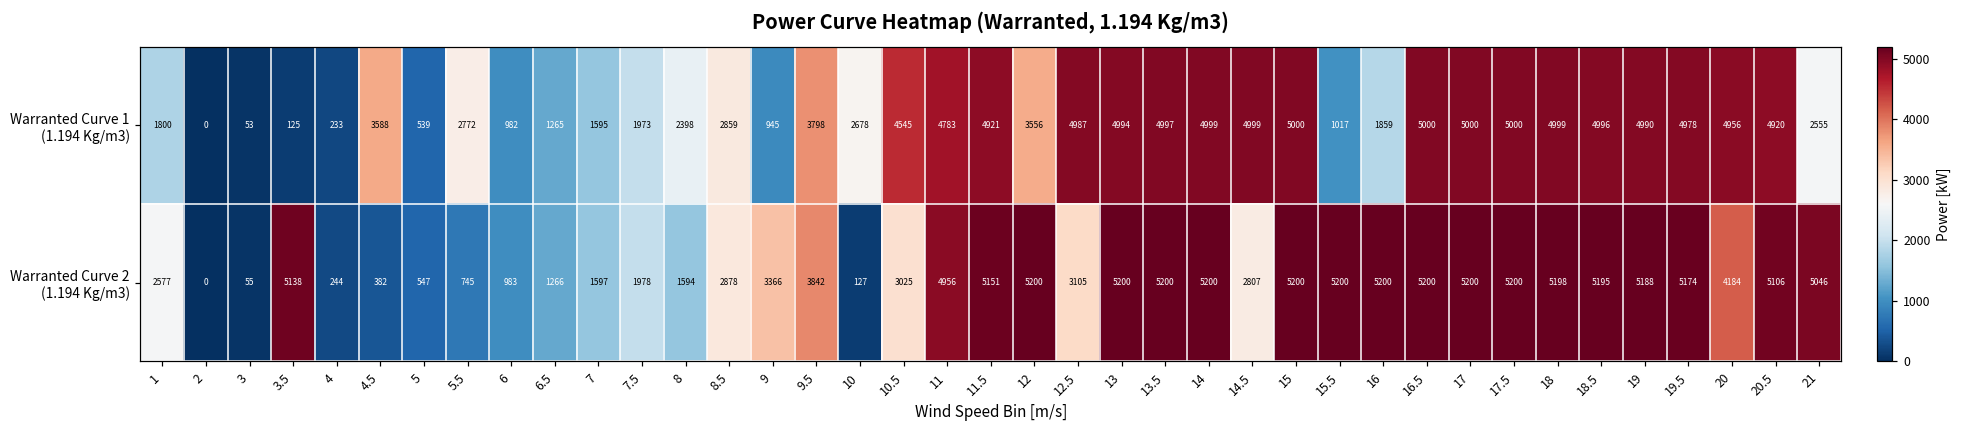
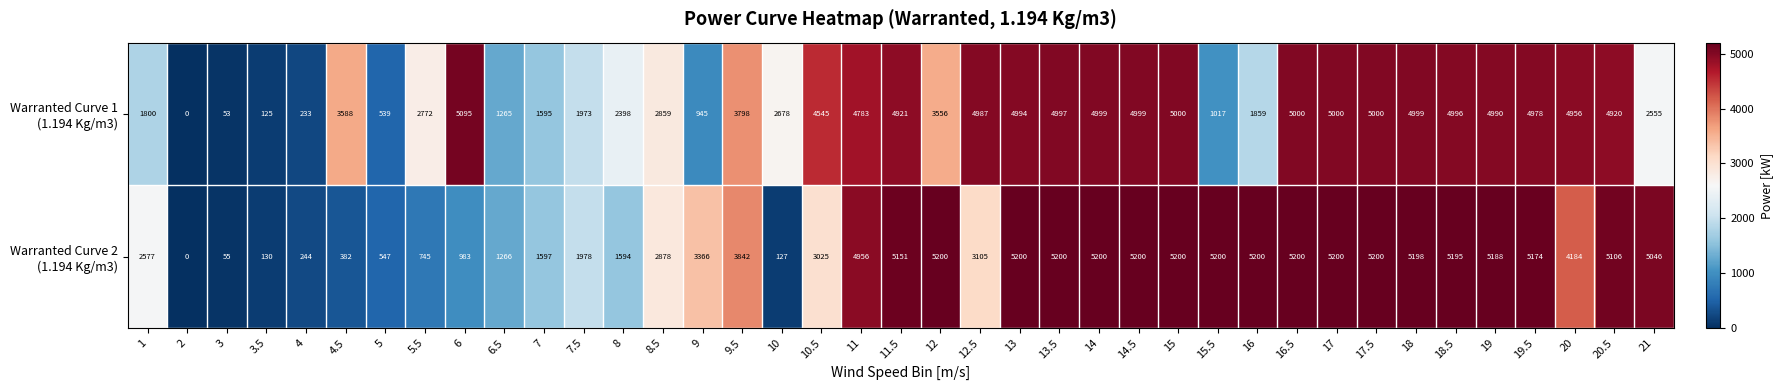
Warranted Curve 1 (1.194 Kg/m3), 6: 982 -> 5095
Warranted Curve 2 (1.194 Kg/m3), 3.5: 5138 -> 130
Warranted Curve 2 (1.194 Kg/m3), 14.5: 2807 -> 5200
